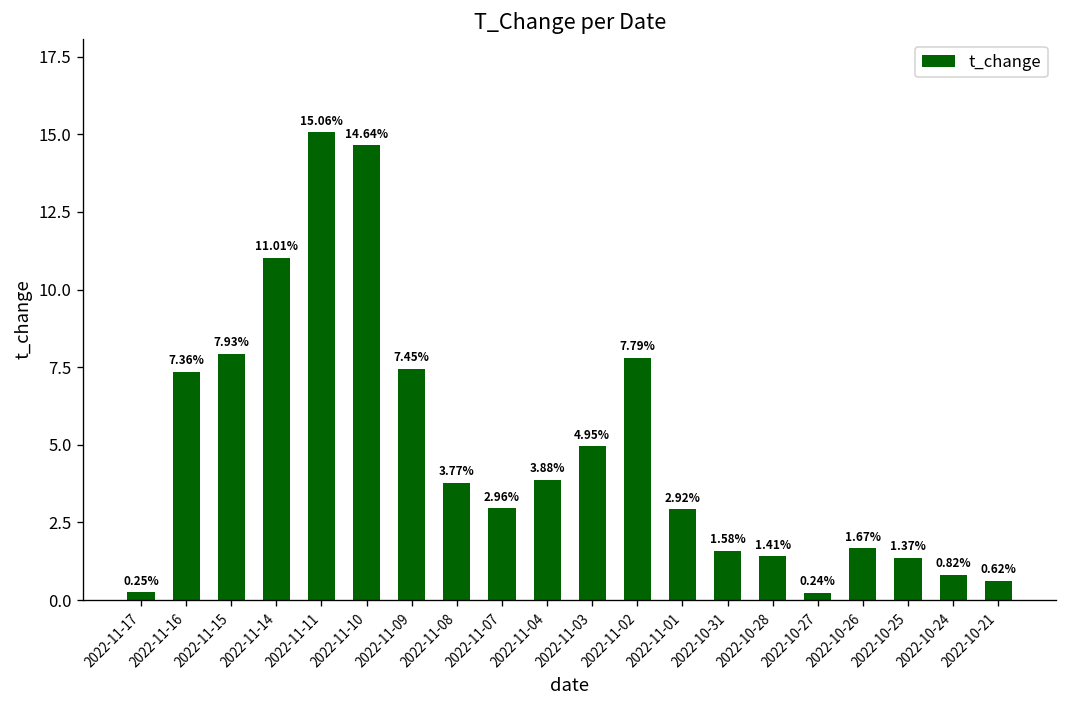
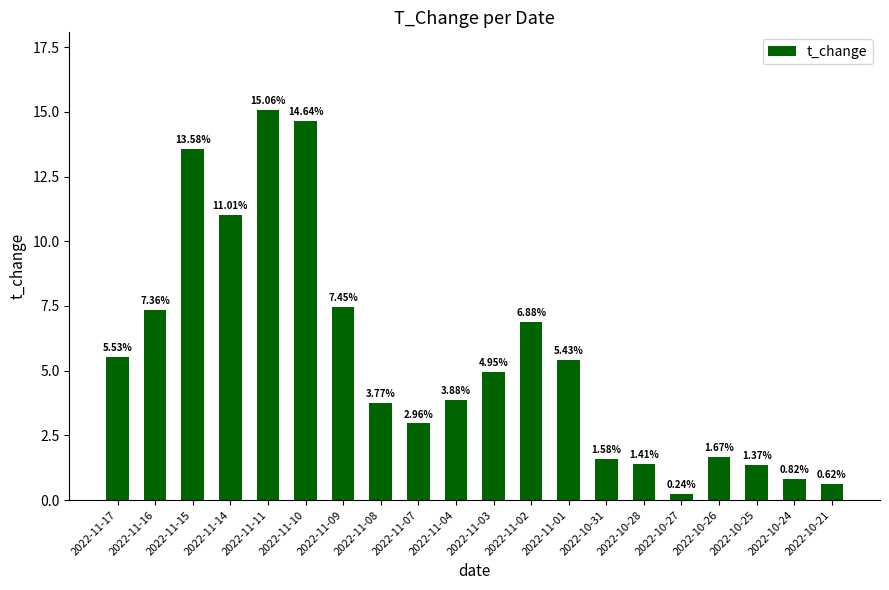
2022-11-17: 0.25% -> 5.53%
2022-11-15: 7.93% -> 13.58%
2022-11-02: 7.79% -> 6.88%
2022-11-01: 2.92% -> 5.43%
